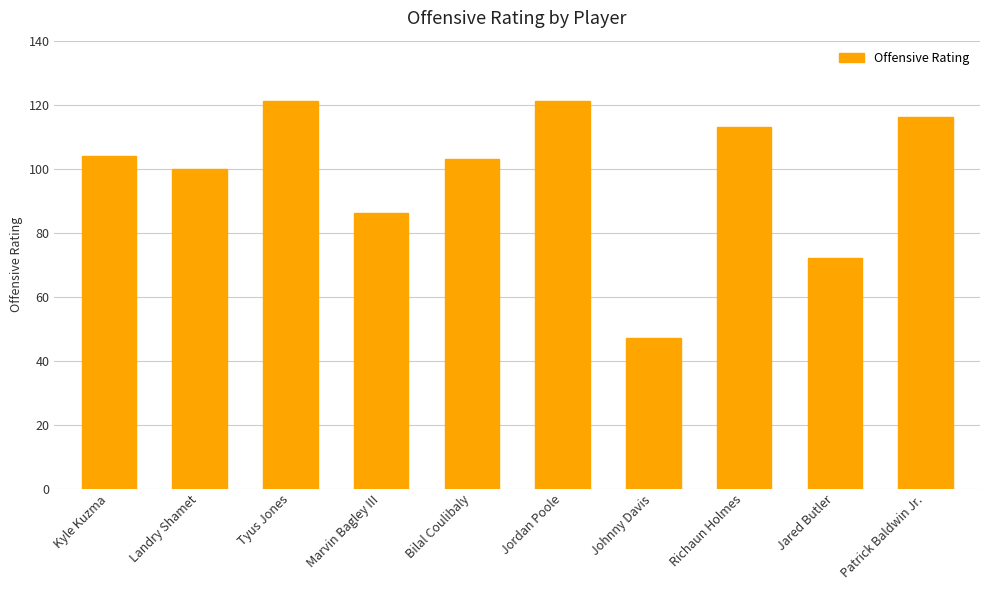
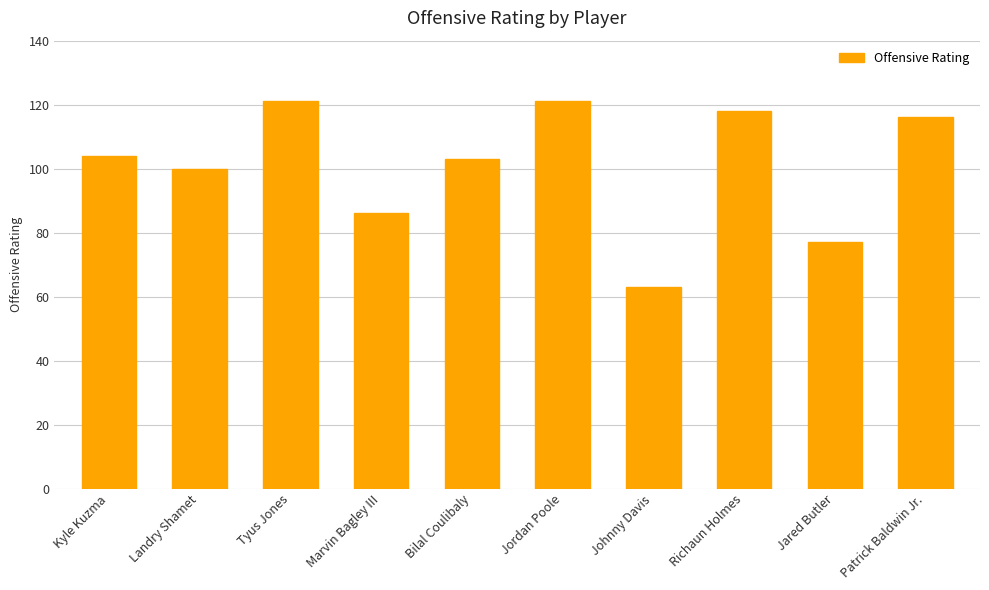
Johnny Davis: 47 -> 63
Richaun Holmes: 113 -> 118
Jared Butler: 72 -> 77
